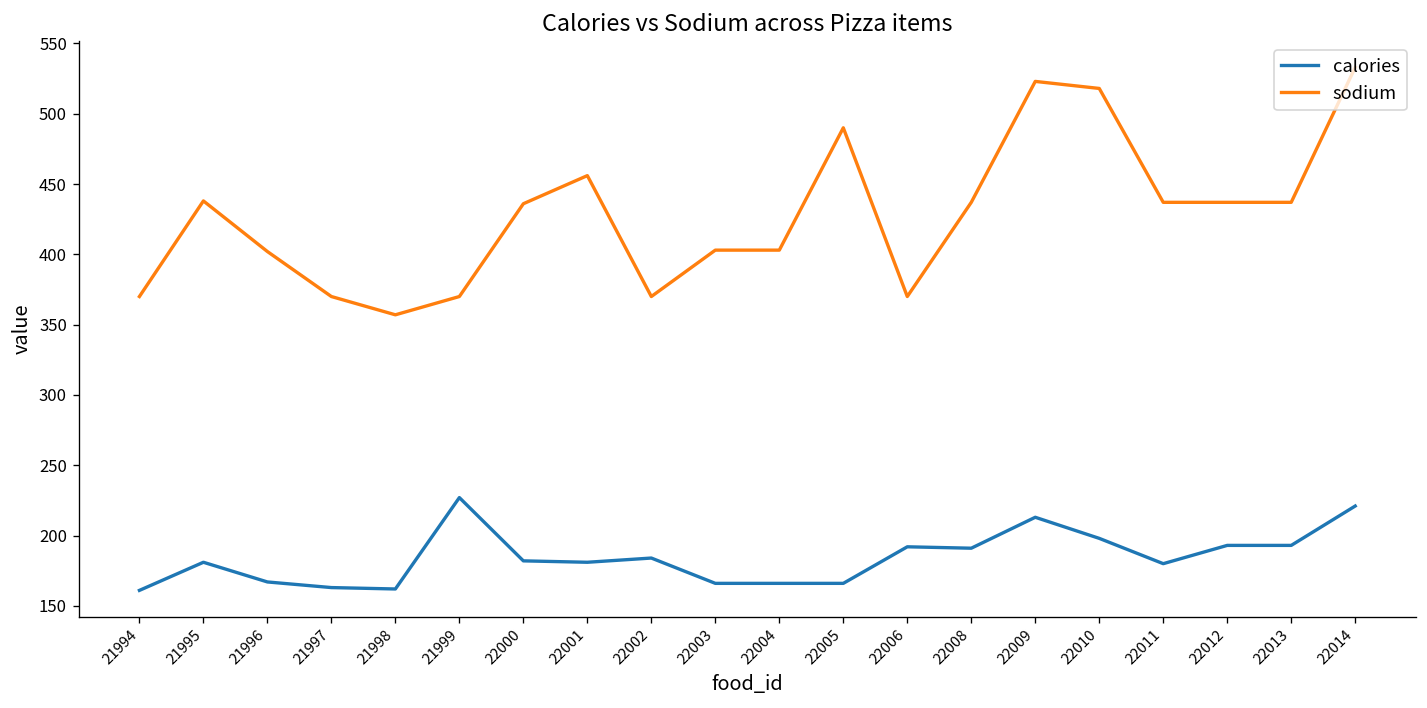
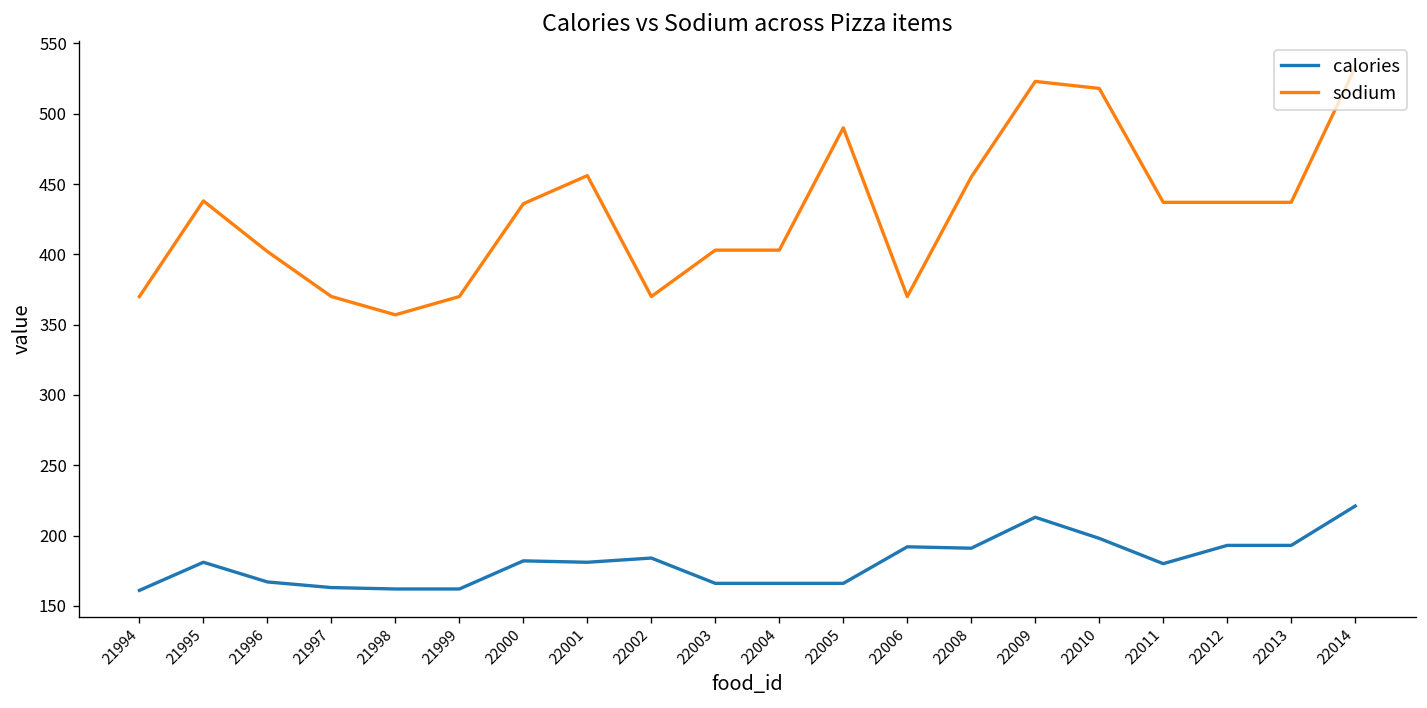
calories, 21999: 227 -> 162
sodium, 22008: 437 -> 455
